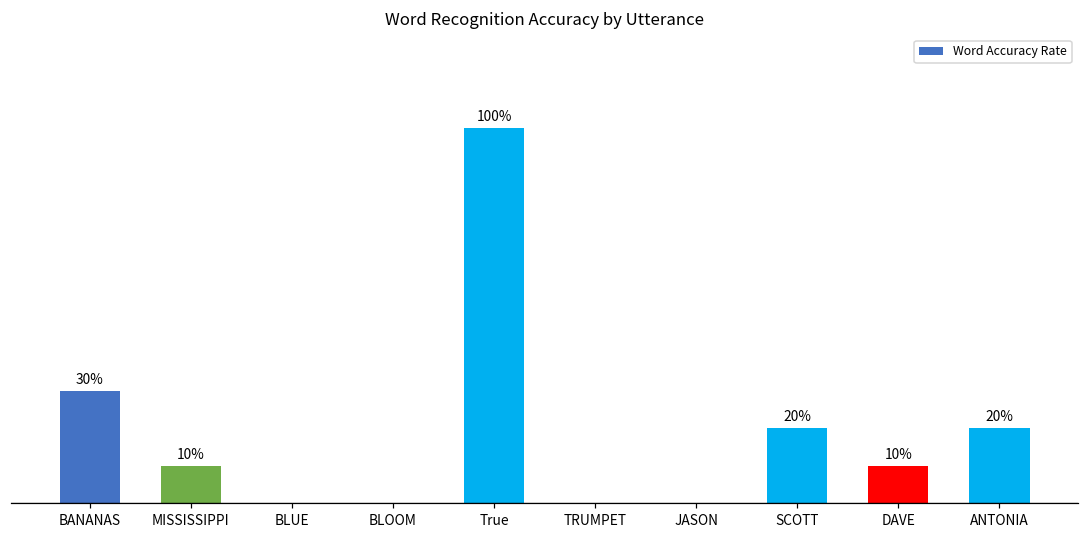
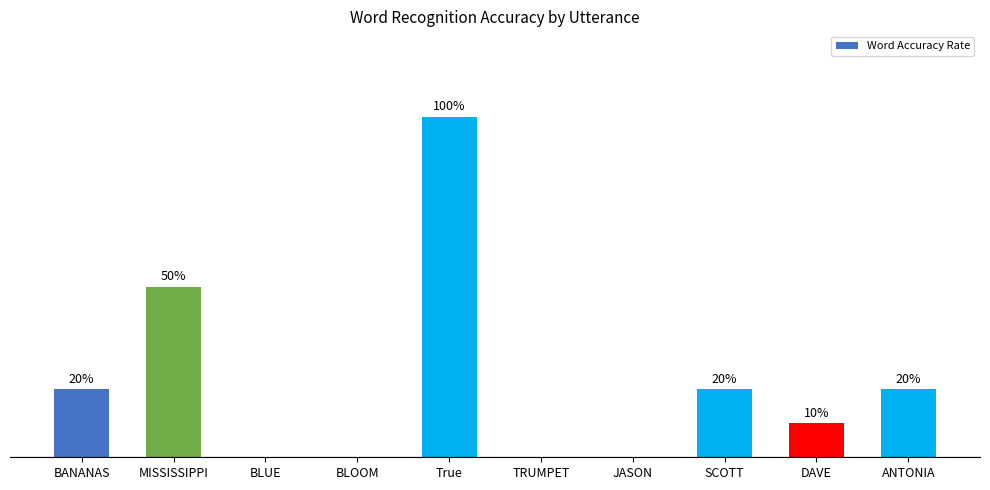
BANANAS: 30% -> 20%
MISSISSIPPI: 10% -> 50%
